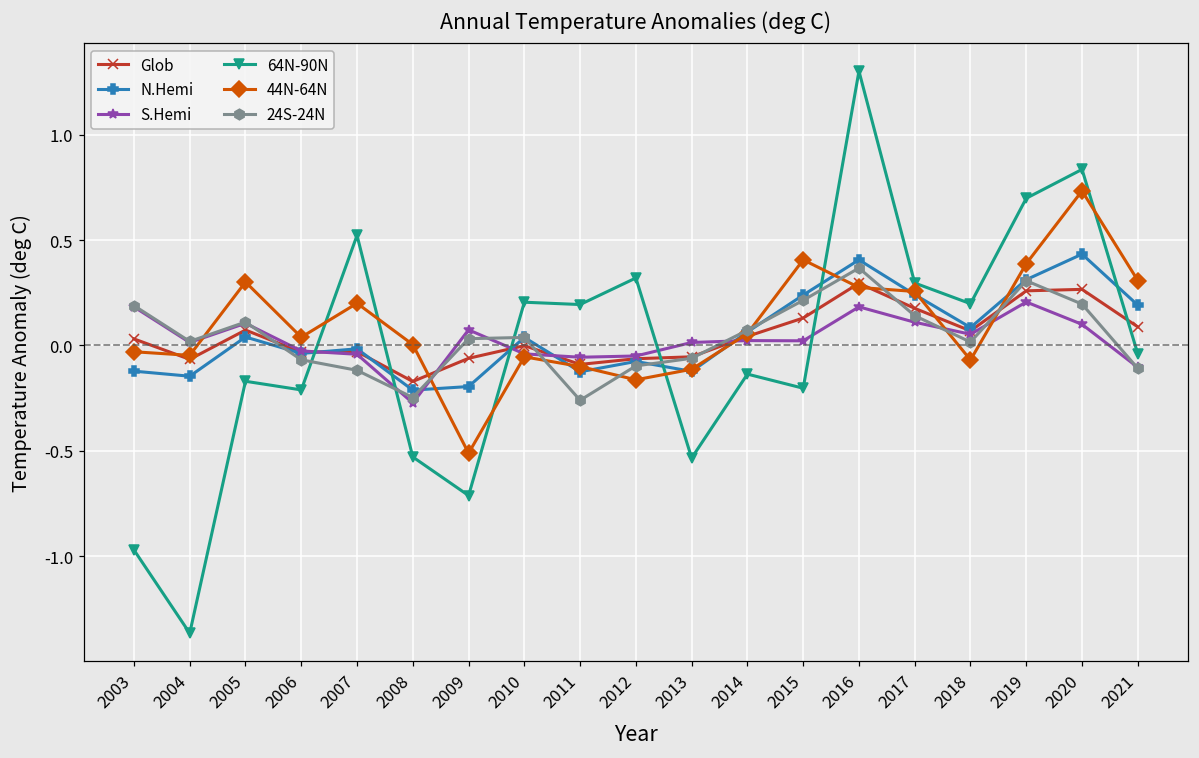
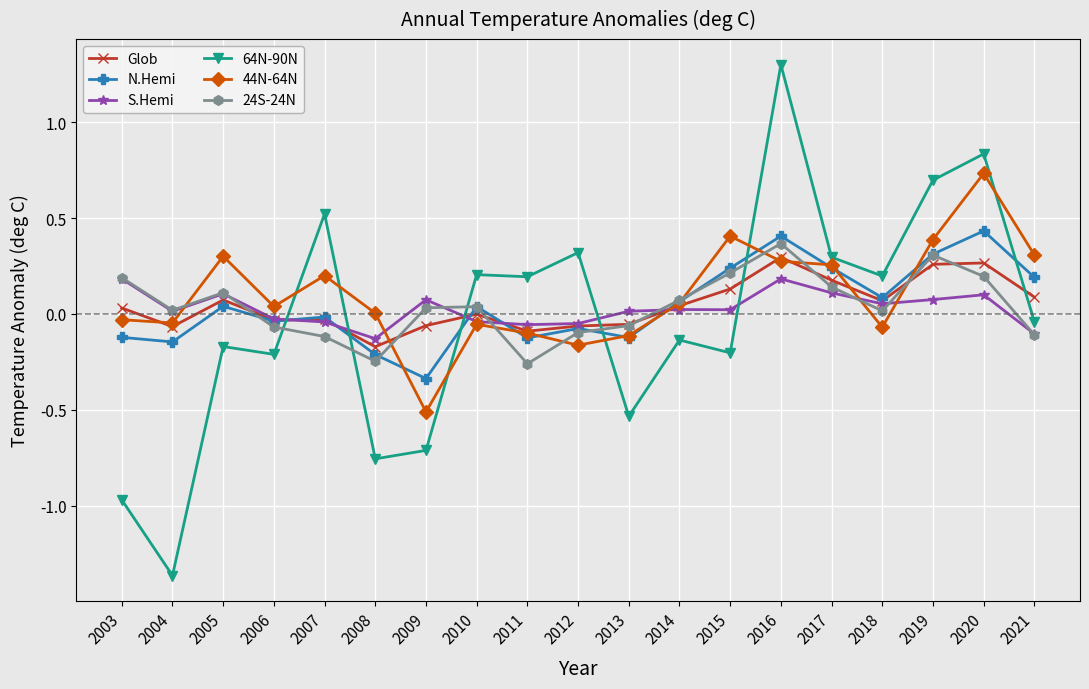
S.Hemi, 2008: -0.27 -> -0.13
64N-90N, 2008: -0.53 -> -0.76
N.Hemi, 2009: -0.20 -> -0.34
S.Hemi, 2019: 0.21 -> 0.08
